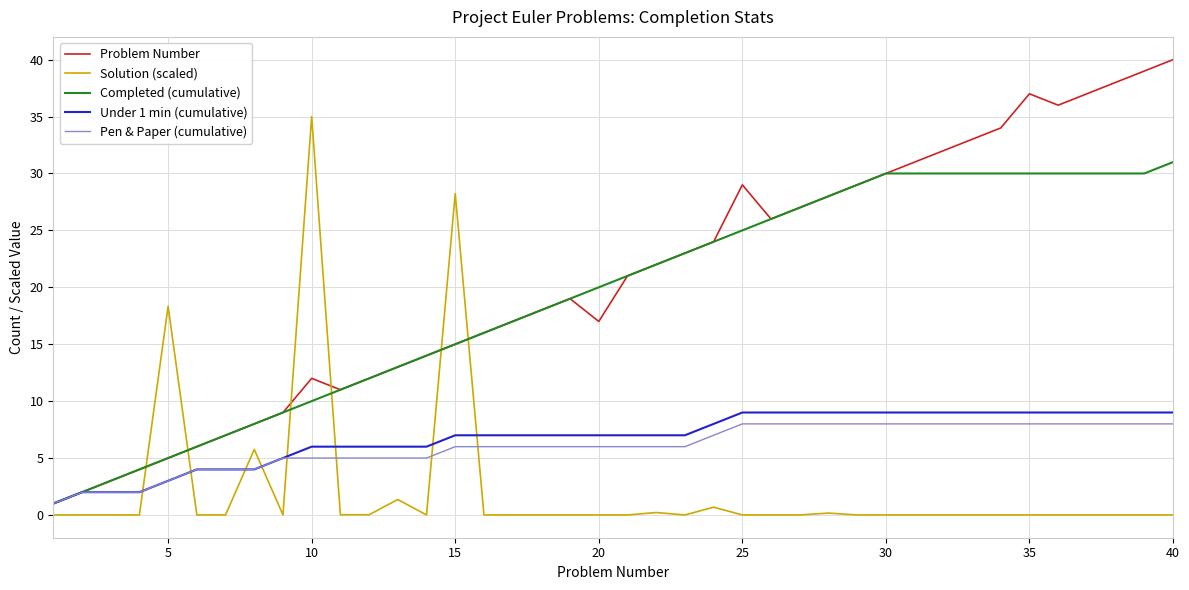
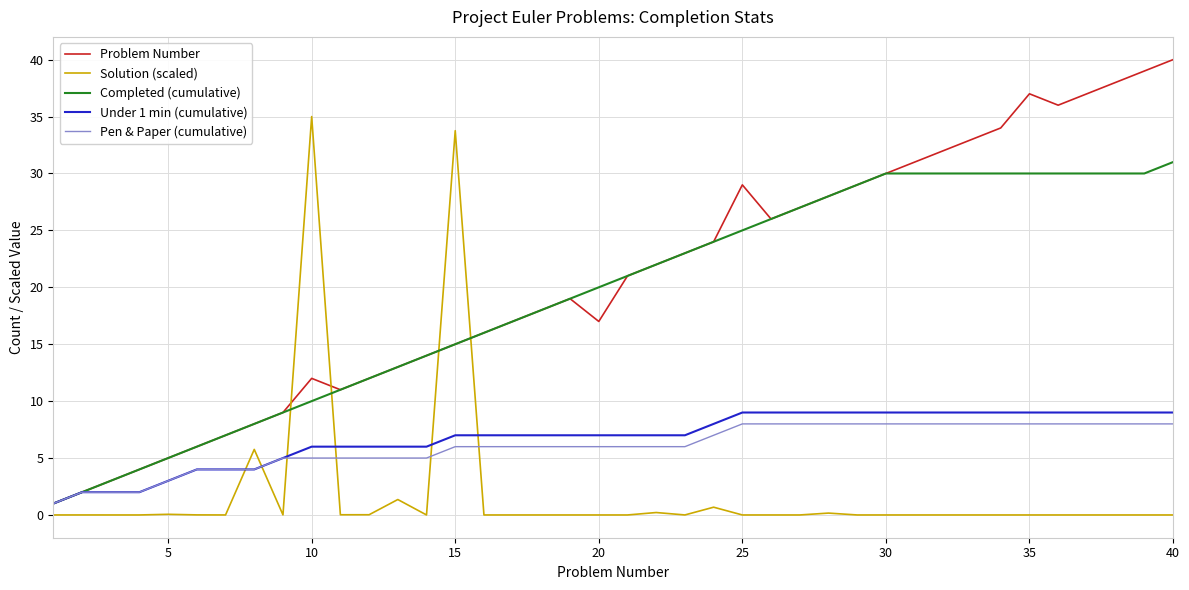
Solution (scaled), 5: 18.3 -> 0.1
Solution (scaled), 15: 28.2 -> 33.8
